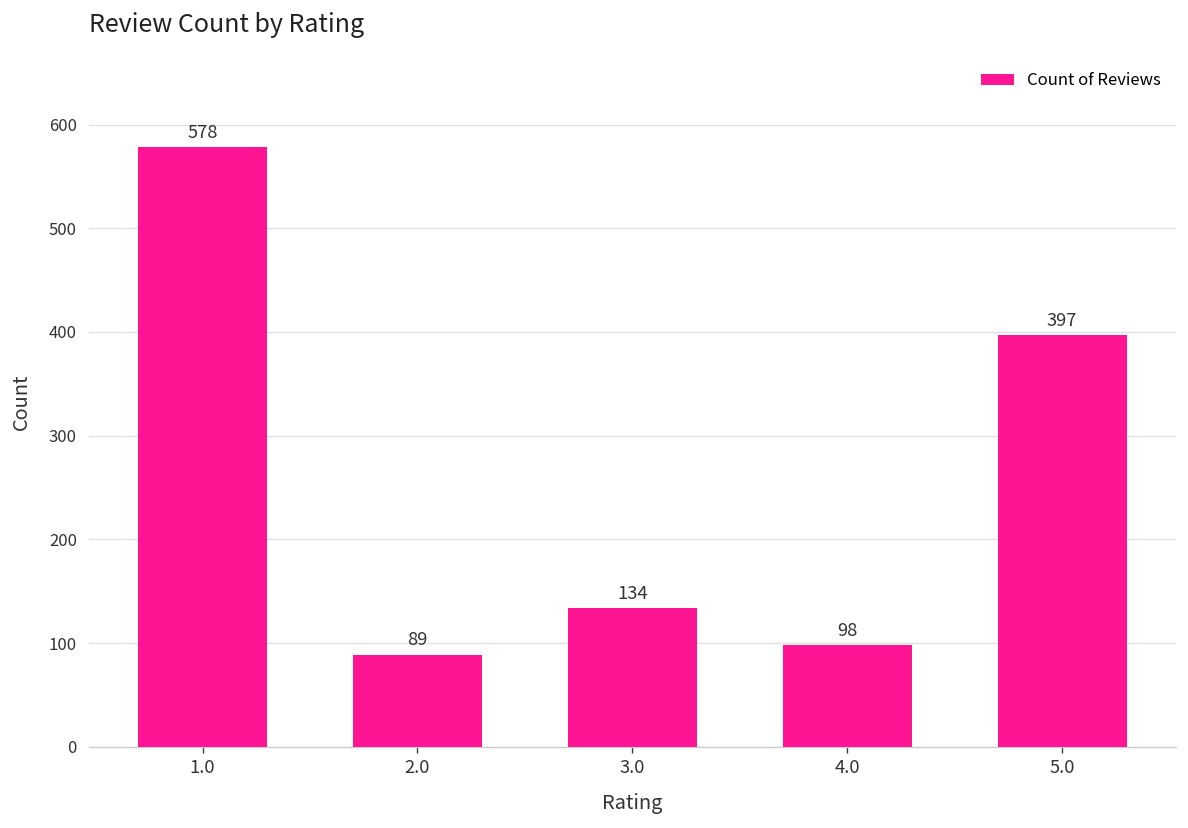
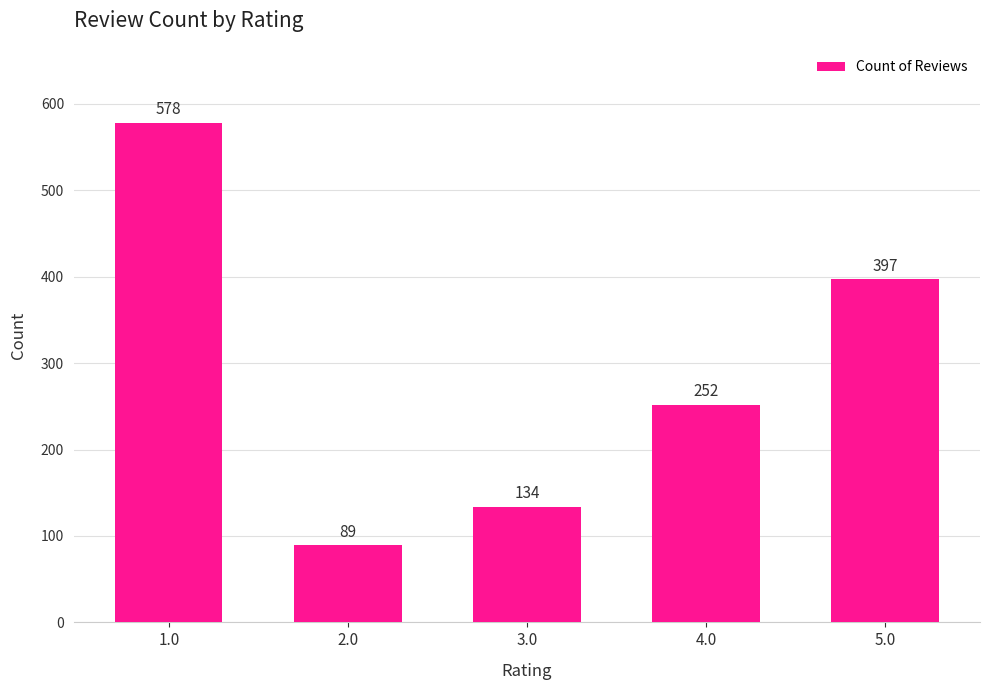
4.0: 98 -> 252
